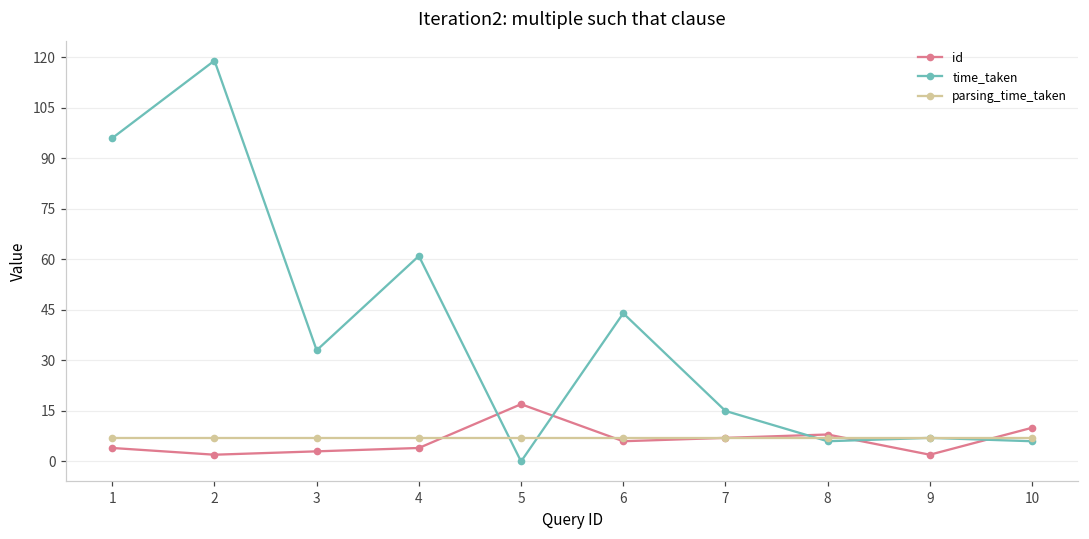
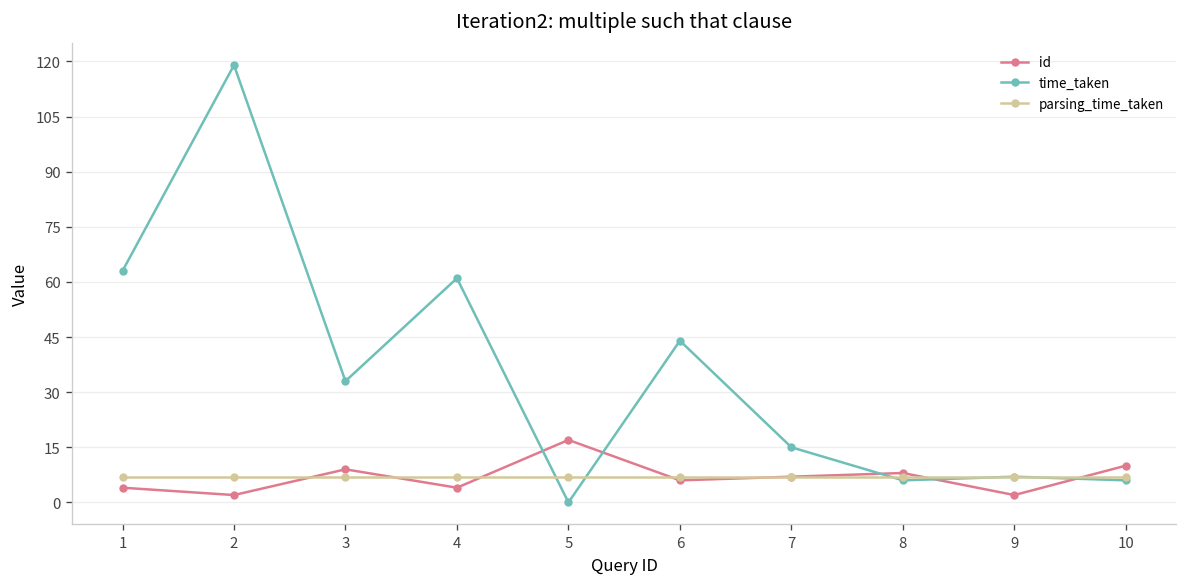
time_taken, 1: 96 -> 63
id, 3: 3 -> 9
